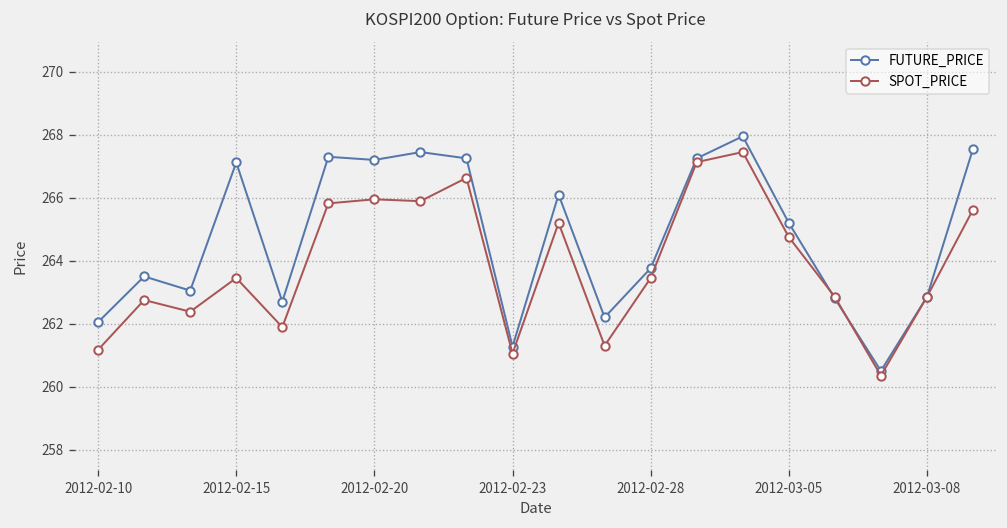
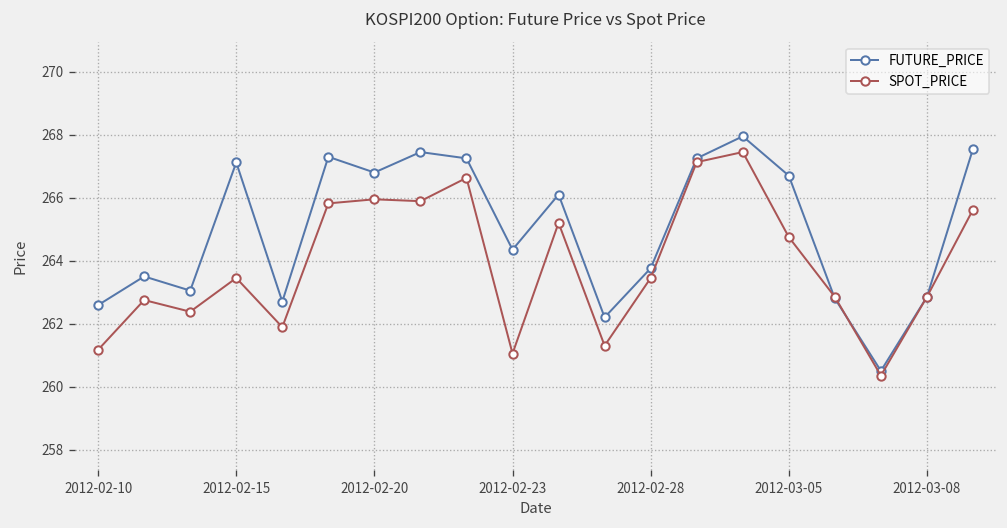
FUTURE_PRICE, 2012-02-10: 262.1 -> 262.6
FUTURE_PRICE, 2012-02-20: 267.2 -> 266.8
FUTURE_PRICE, 2012-02-23: 261.3 -> 264.4
FUTURE_PRICE, 2012-03-05: 265.2 -> 266.7
